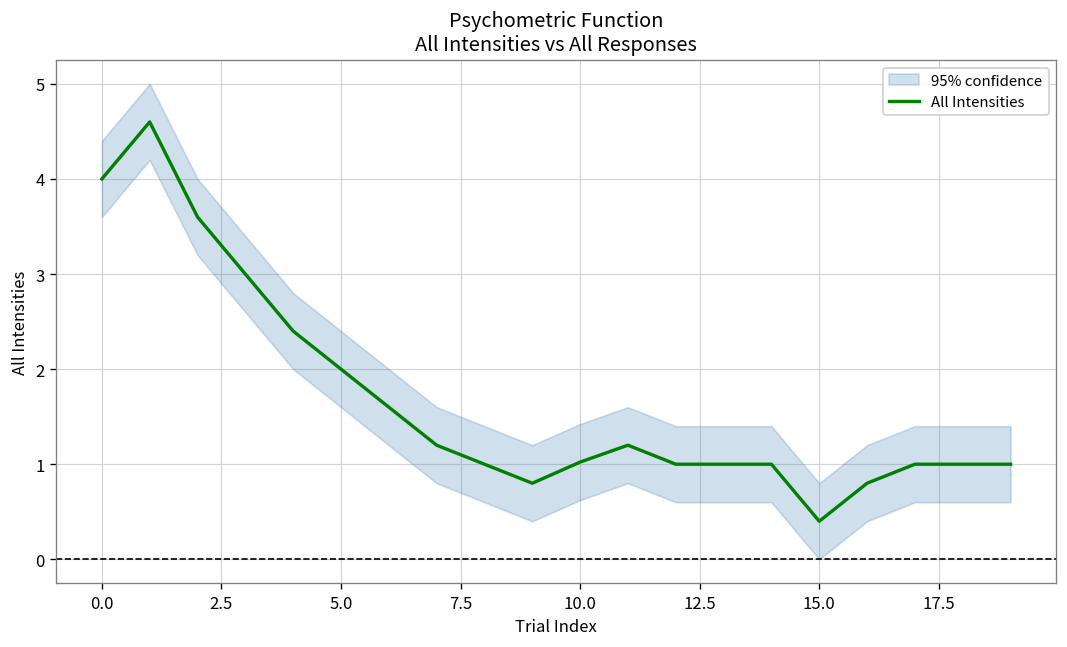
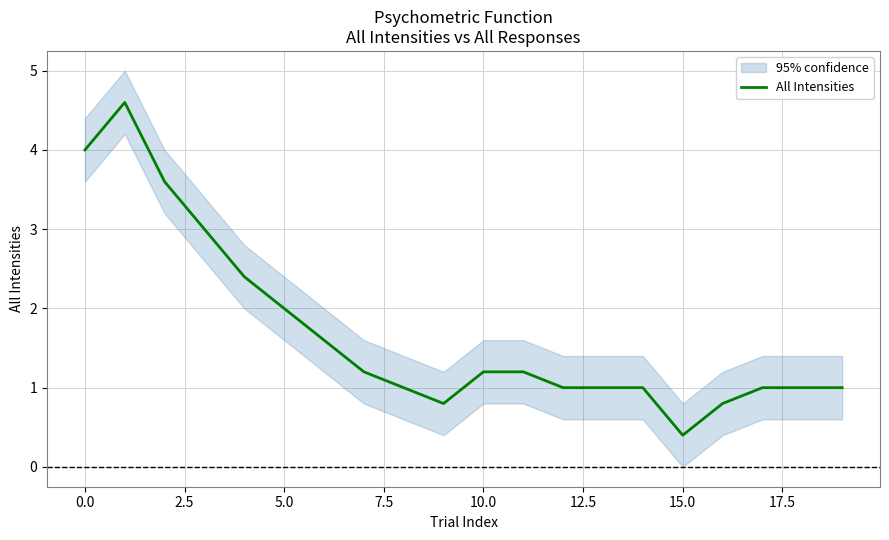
All Intensities, 10.0: 1.0 -> 1.2
